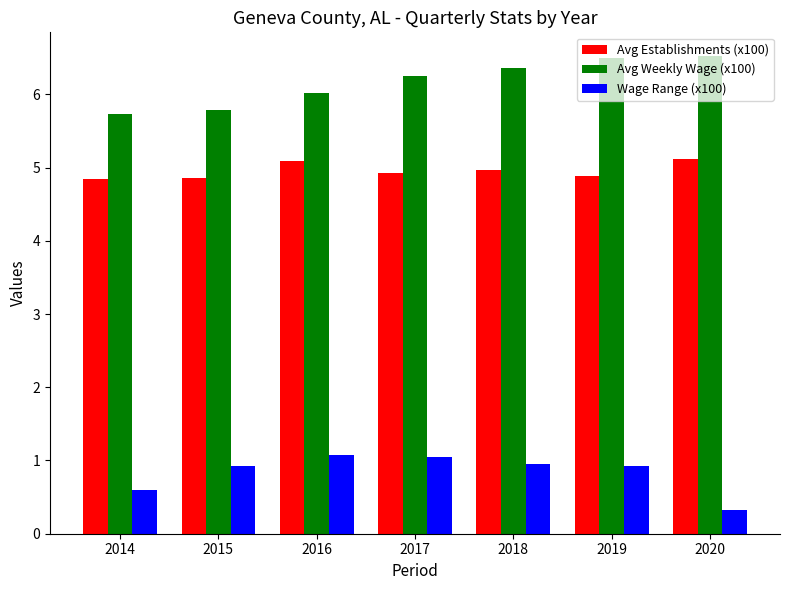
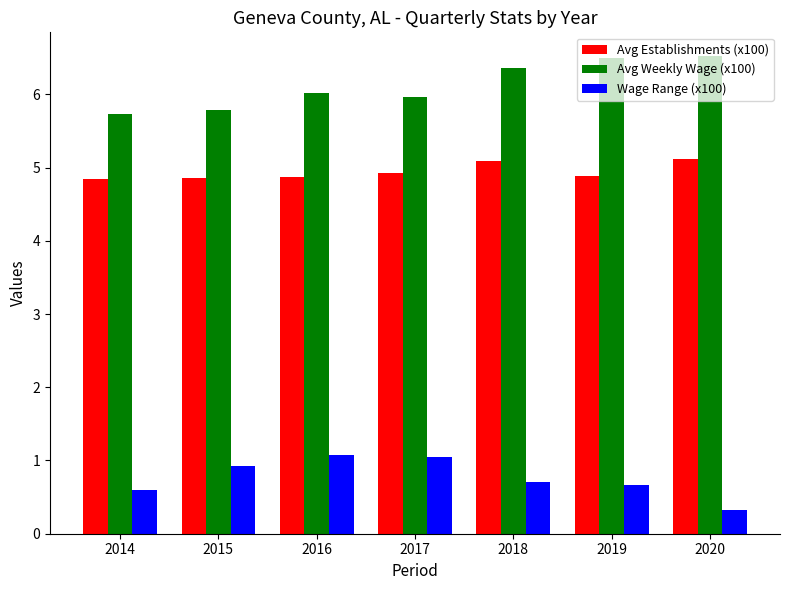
Avg Establishments (x100), 2016: 5.1 -> 4.9
Avg Weekly Wage (x100), 2017: 6.3 -> 6.0
Avg Establishments (x100), 2018: 5.0 -> 5.1
Wage Range (x100), 2018: 1.0 -> 0.7
Wage Range (x100), 2019: 0.9 -> 0.7
